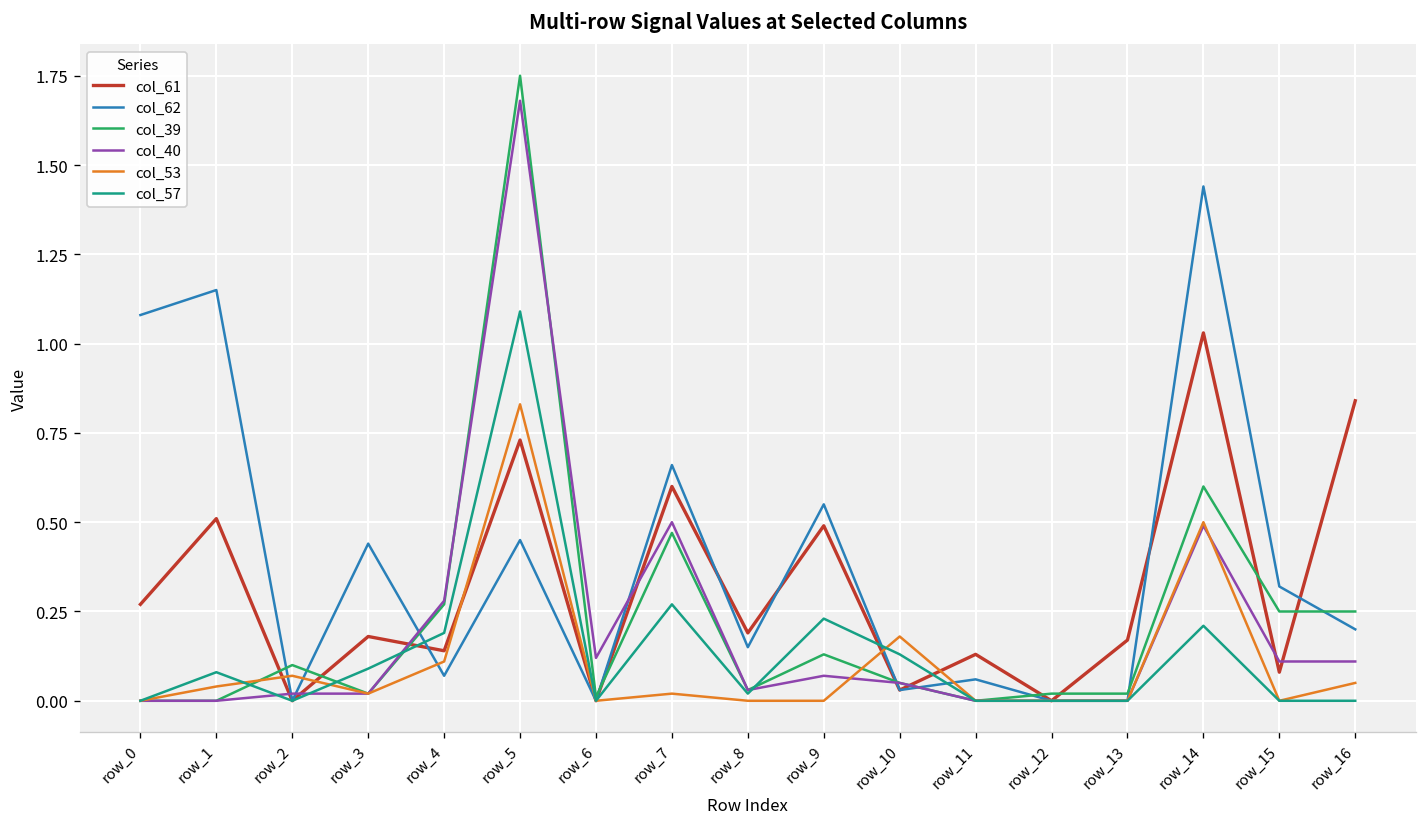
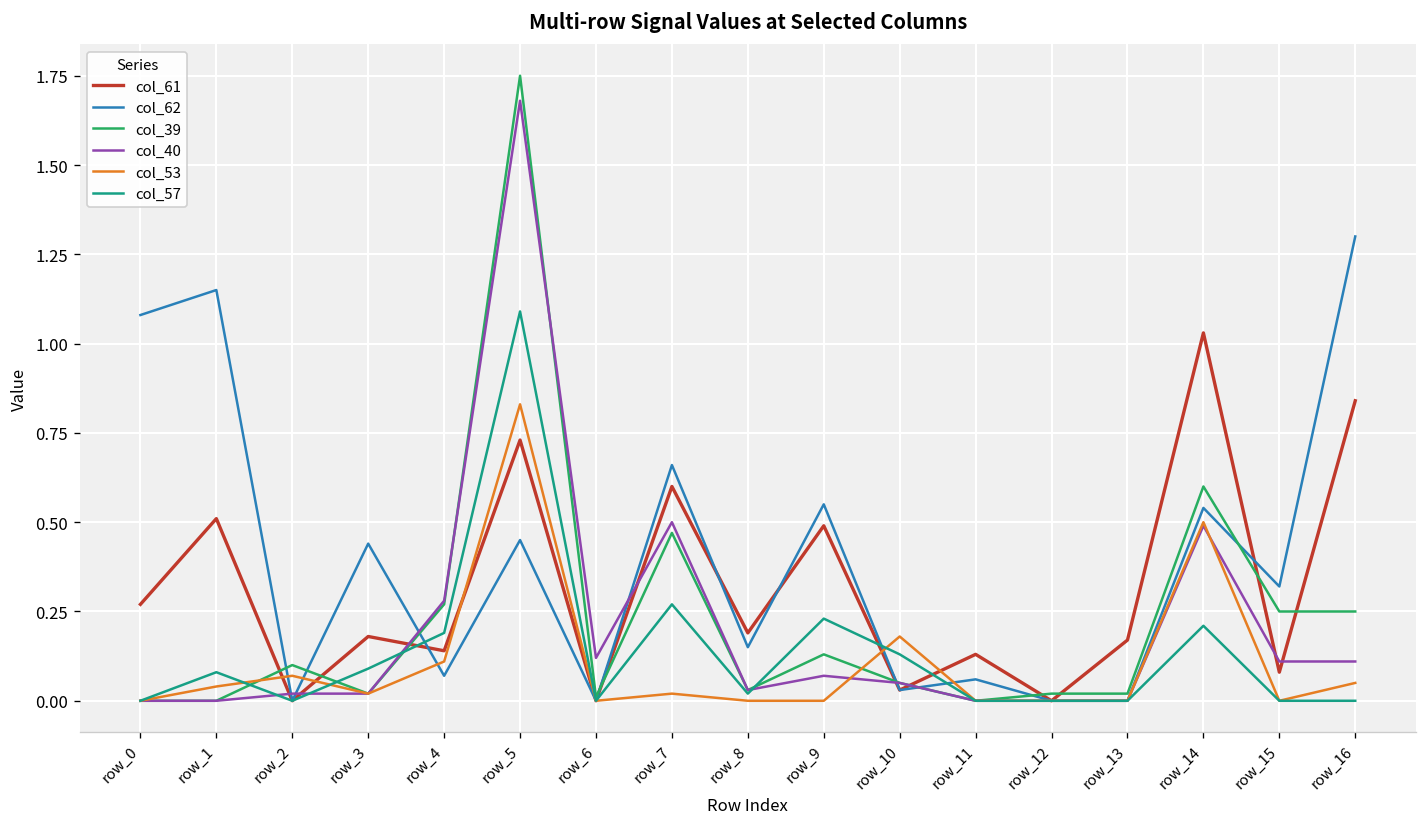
col_62, row_14: 1.44 -> 0.54
col_62, row_16: 0.2 -> 1.3
